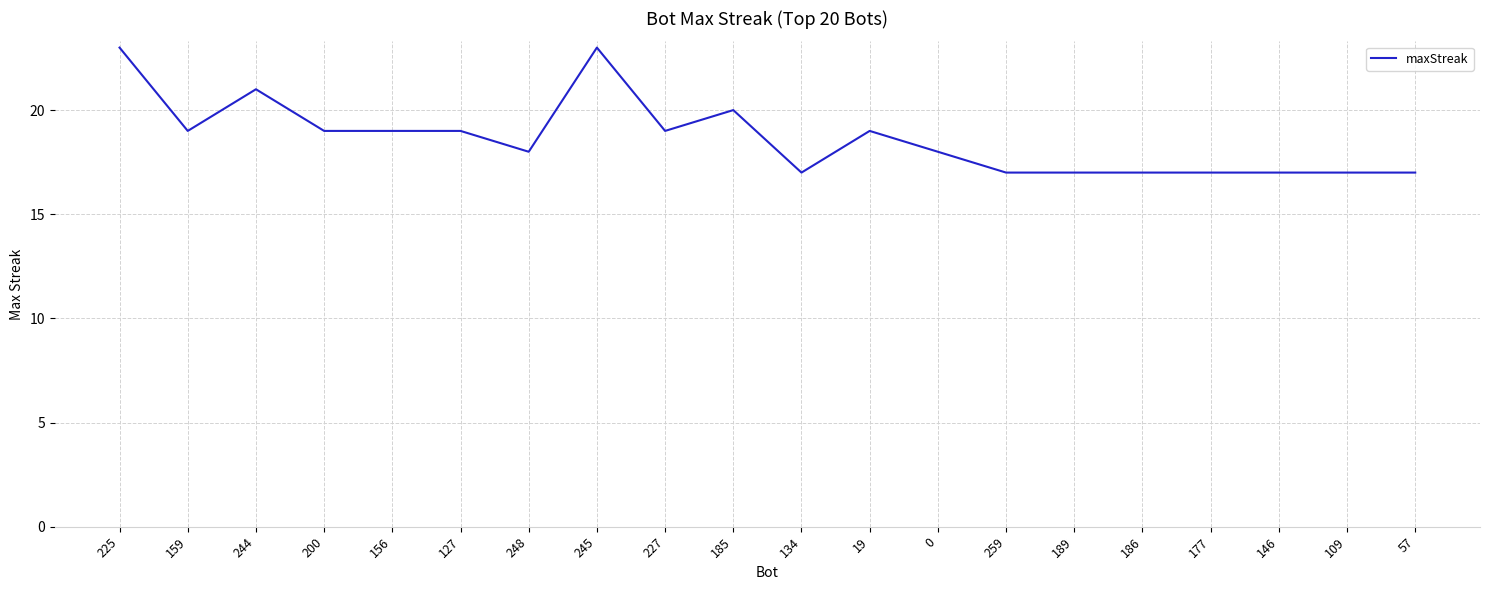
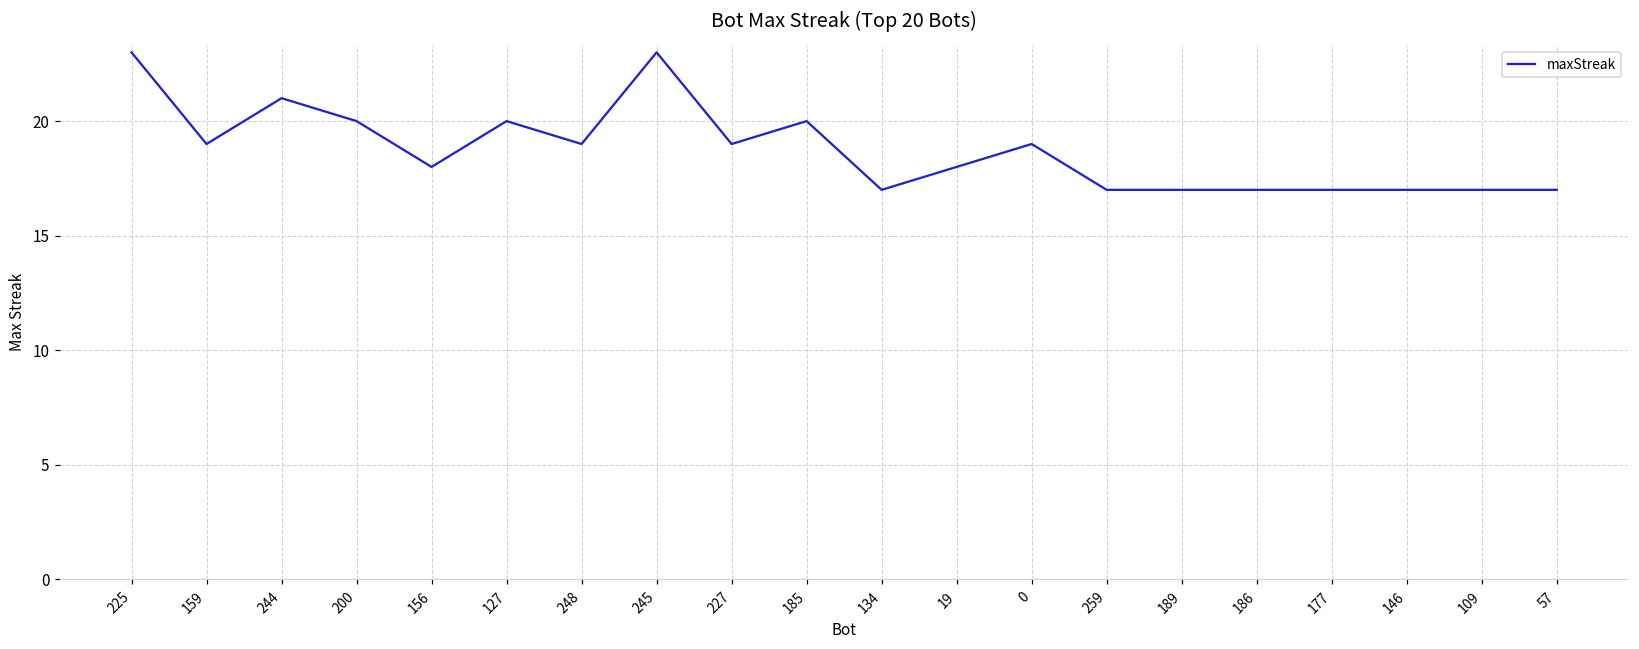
200: 19 -> 20
156: 19 -> 18
127: 19 -> 20
248: 18 -> 19
19: 19 -> 18
0: 18 -> 19
